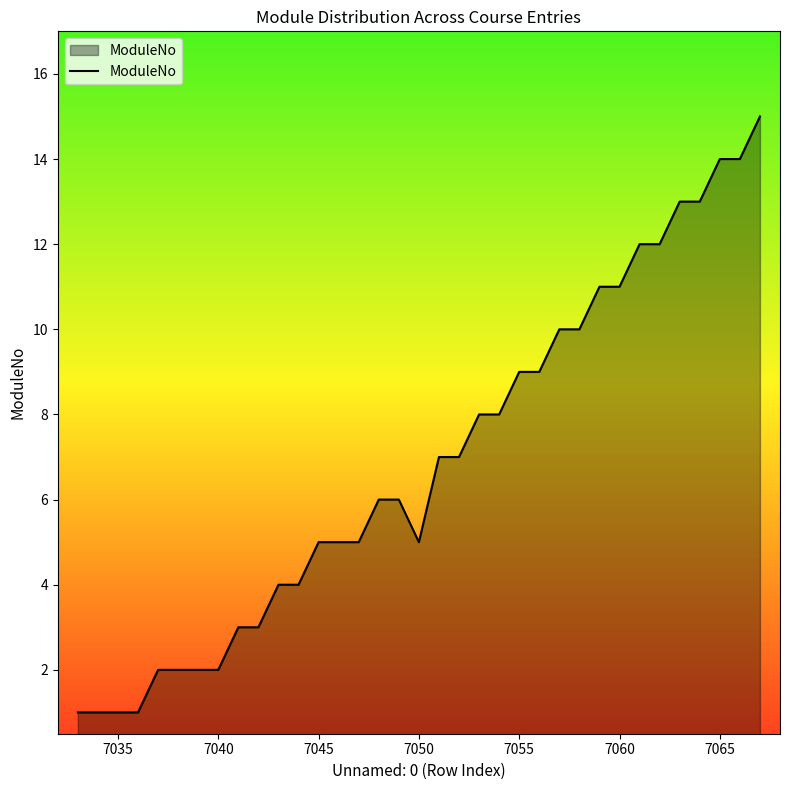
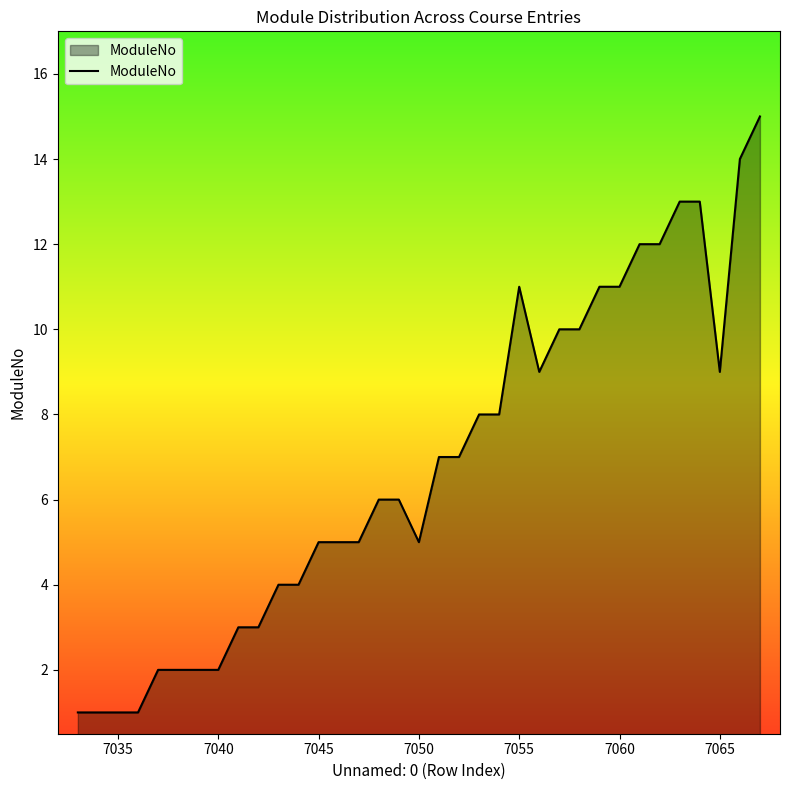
7055: 9 -> 11
7065: 14 -> 9
